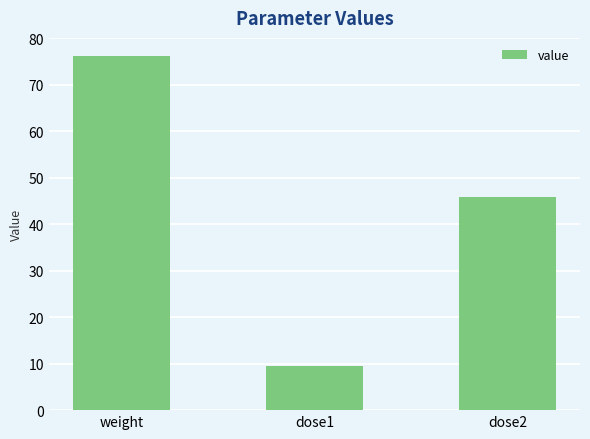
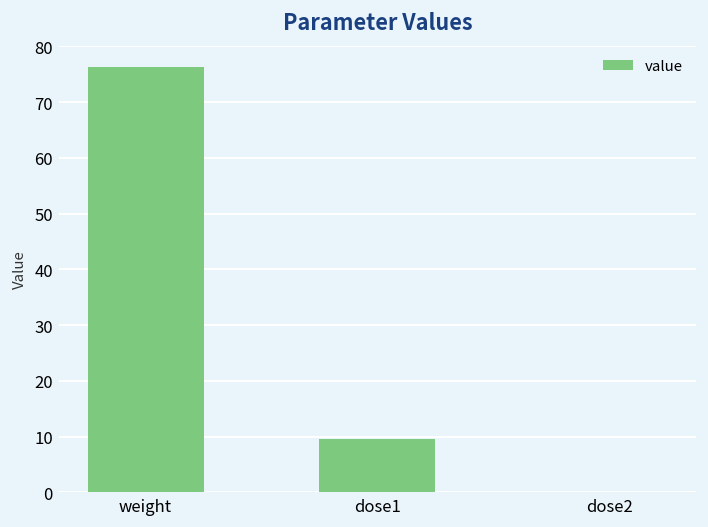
dose2: 46 -> 0
